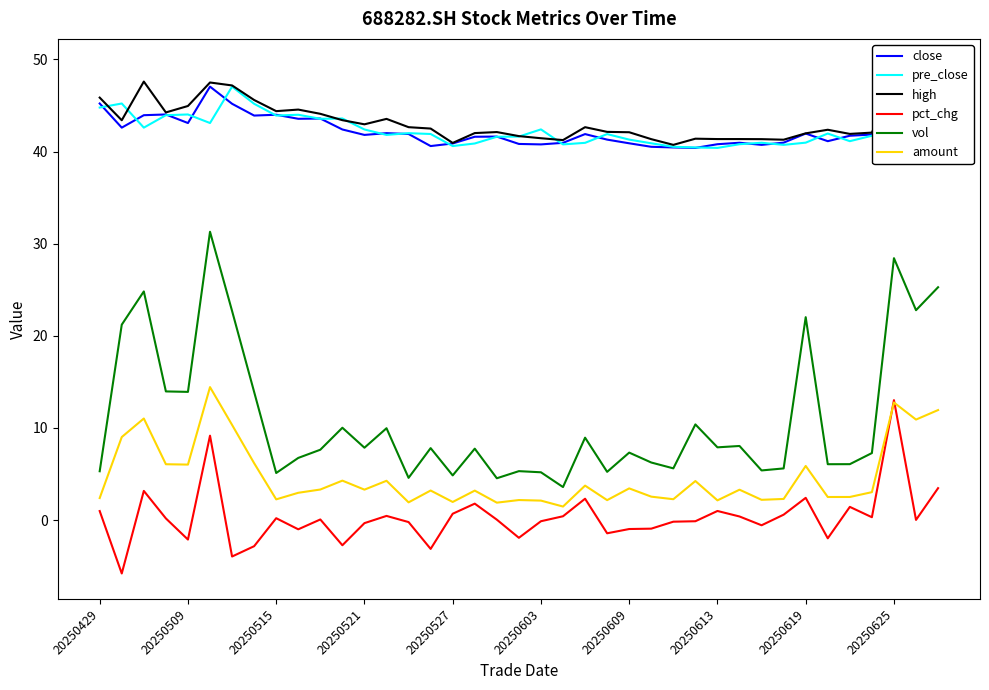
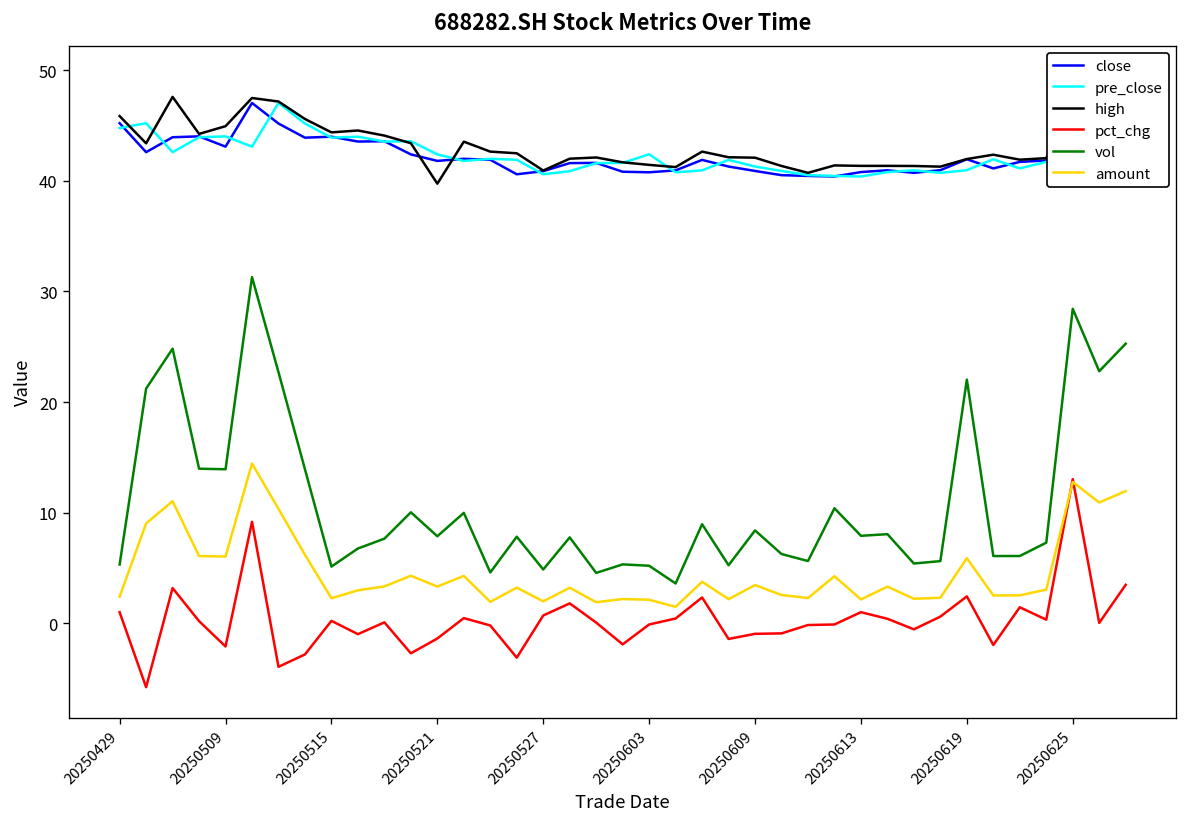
high, 20250521: 43 -> 40
pct_chg, 20250521: 0 -> -1
vol, 20250609: 7 -> 8
